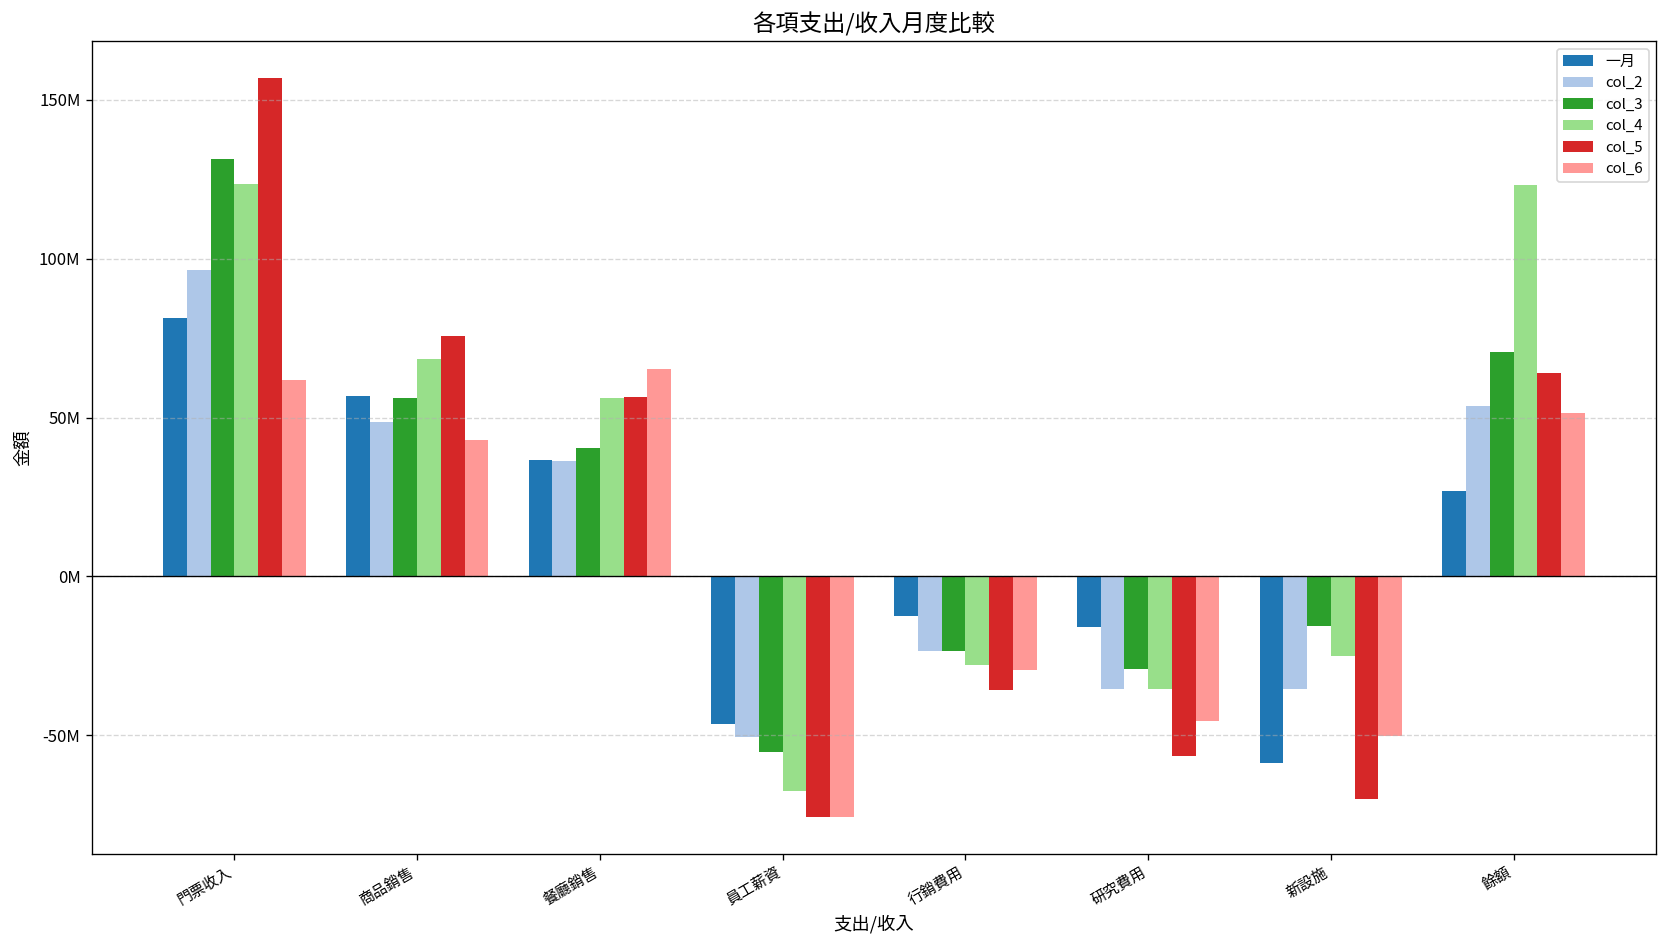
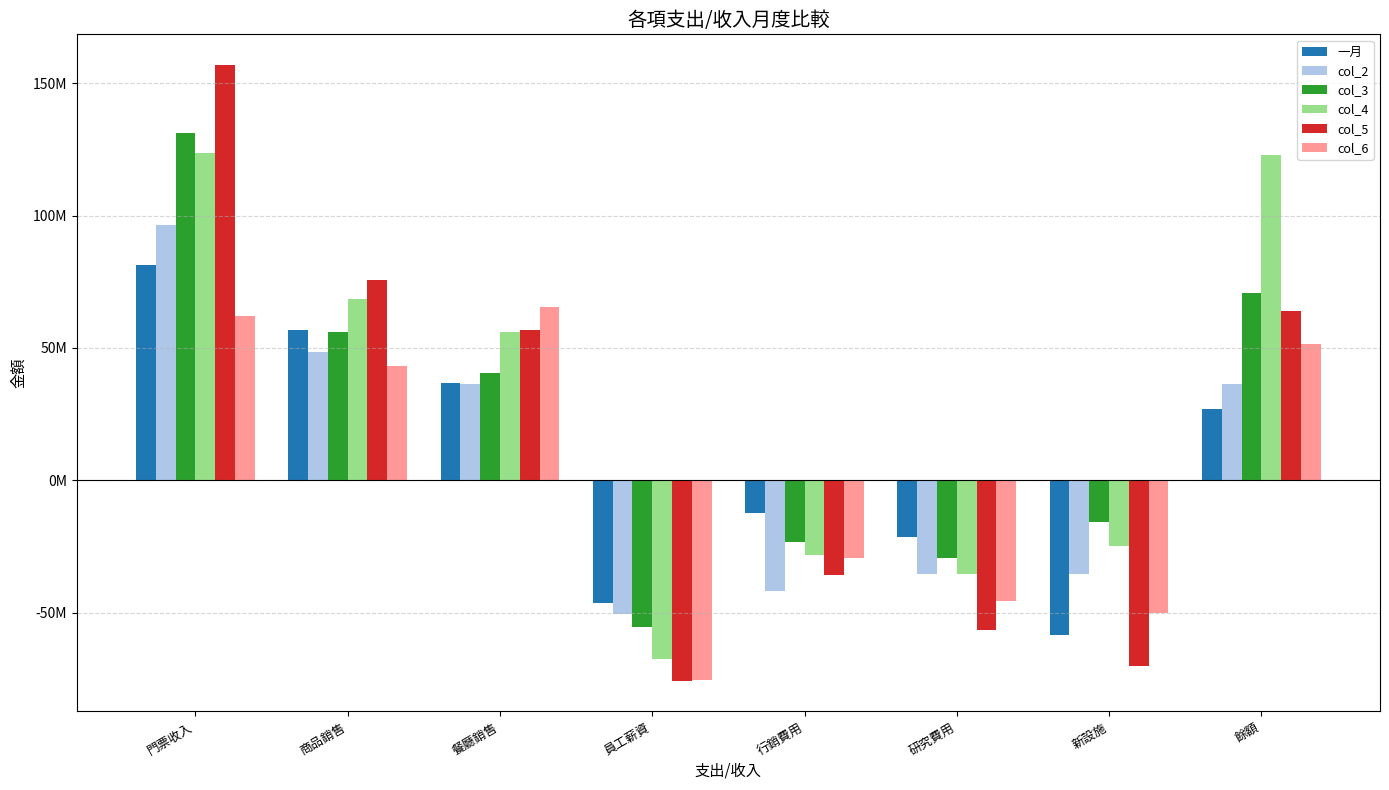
col_2, 行銷費用: -24000000 -> -42000000
一月, 研究費用: -16000000 -> -21000000
col_2, 餘額: 54000000 -> 37000000
